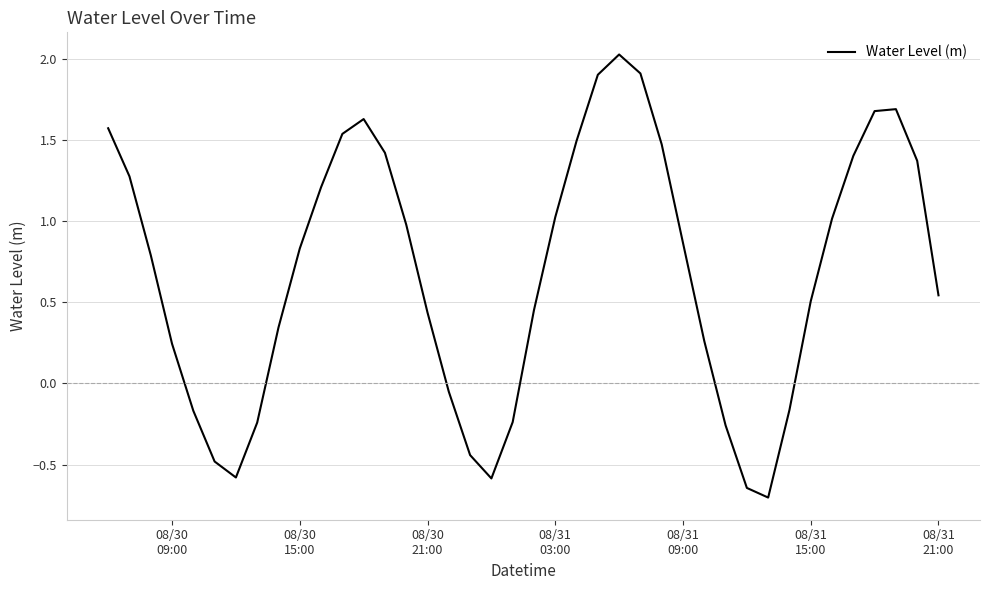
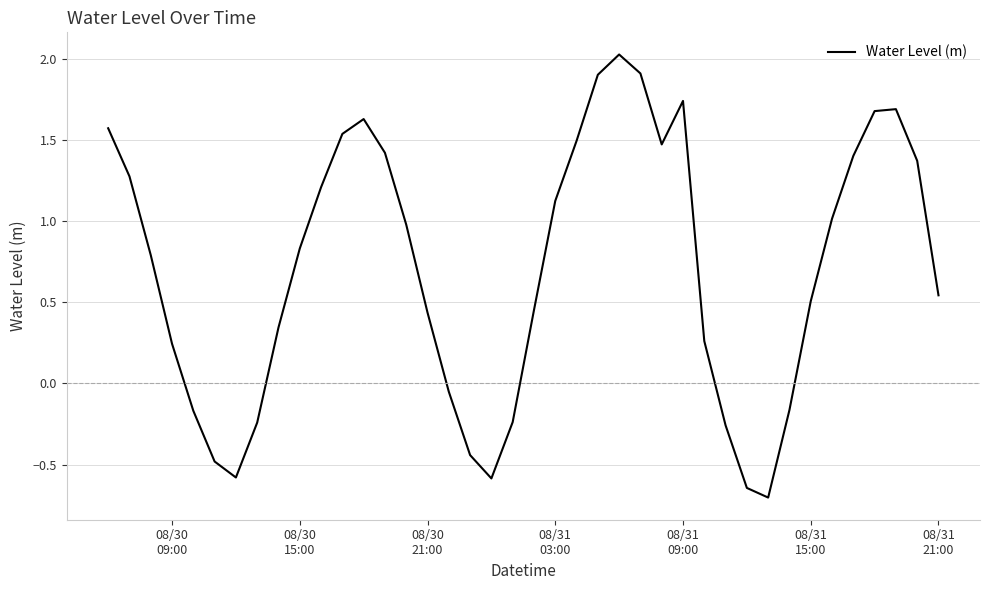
08/31 03:00: 1.02 -> 1.12
08/31 09:00: 0.87 -> 1.74
